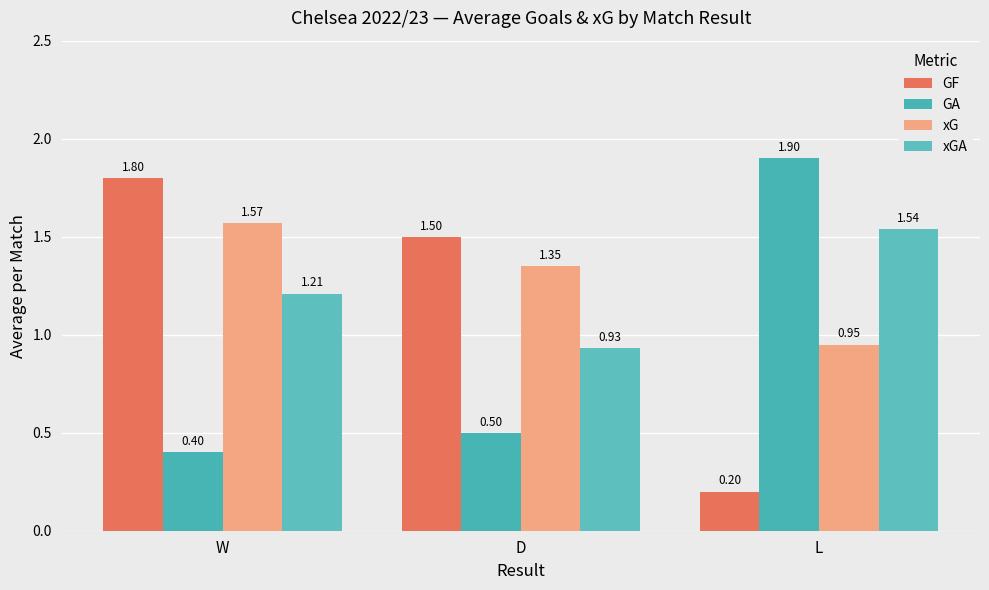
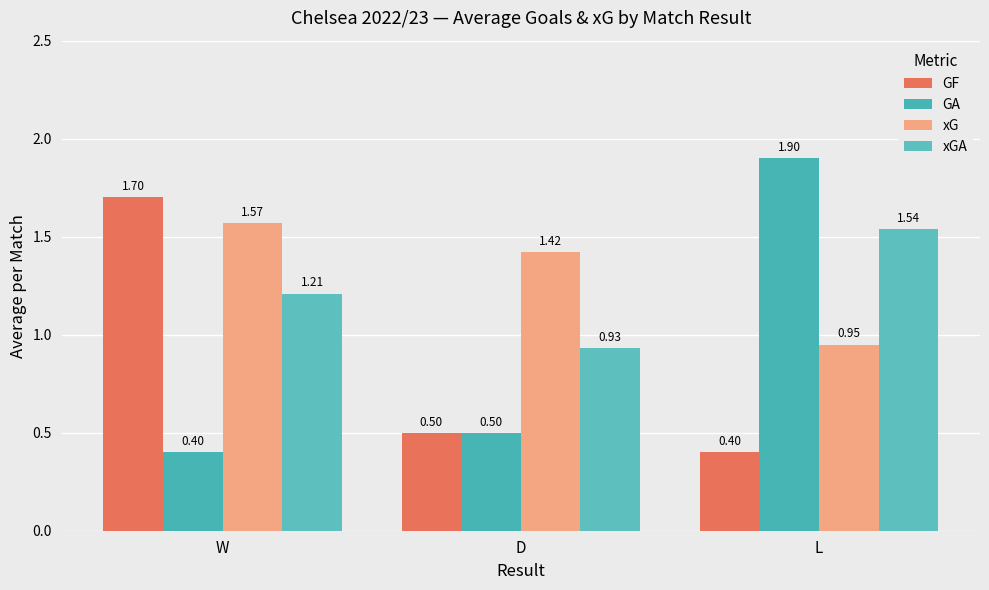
GF, W: 1.80 -> 1.70
GF, D: 1.50 -> 0.50
xG, D: 1.35 -> 1.42
GF, L: 0.20 -> 0.40
